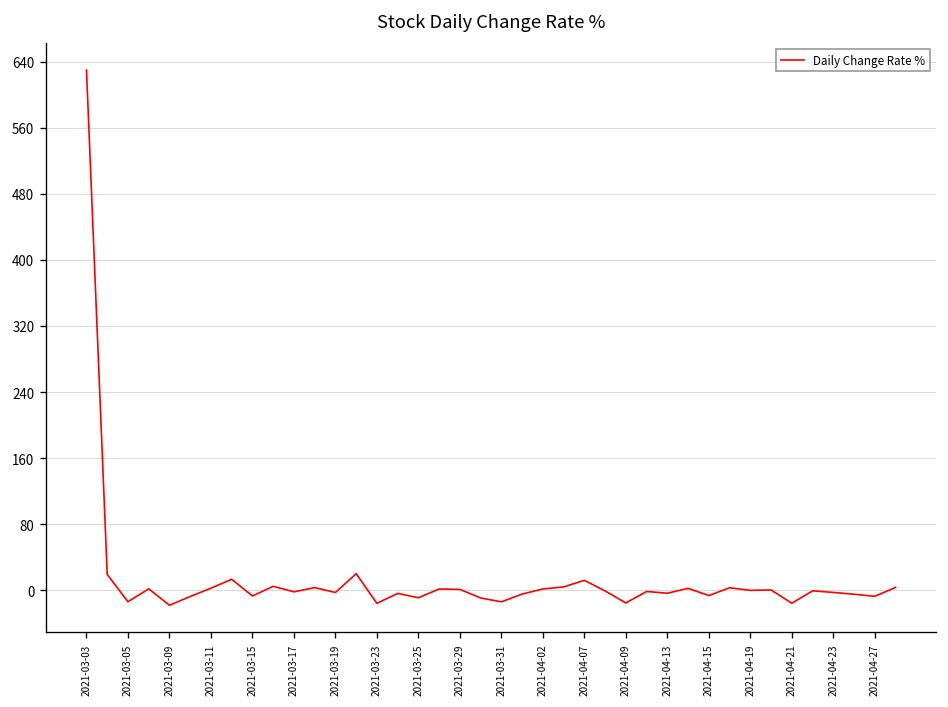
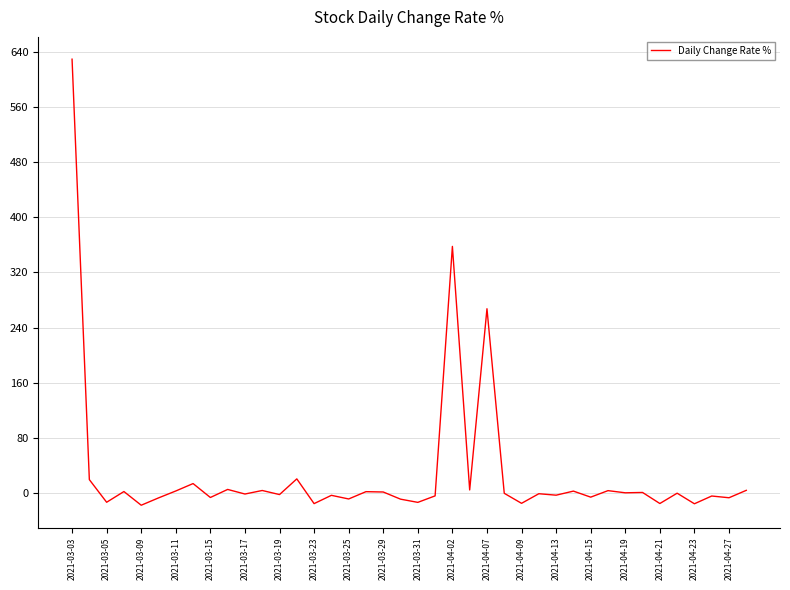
2021-04-02: 0 -> 360
2021-04-07: 10 -> 270
2021-04-23: 0 -> -20
